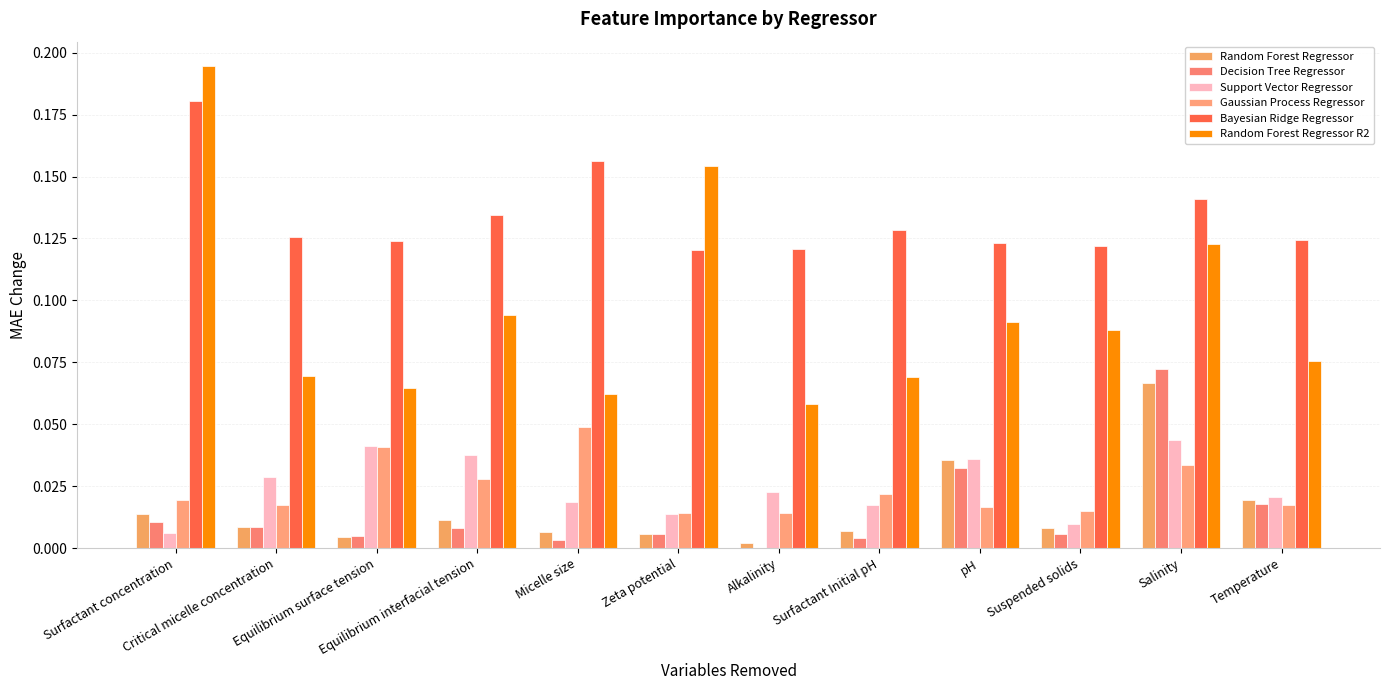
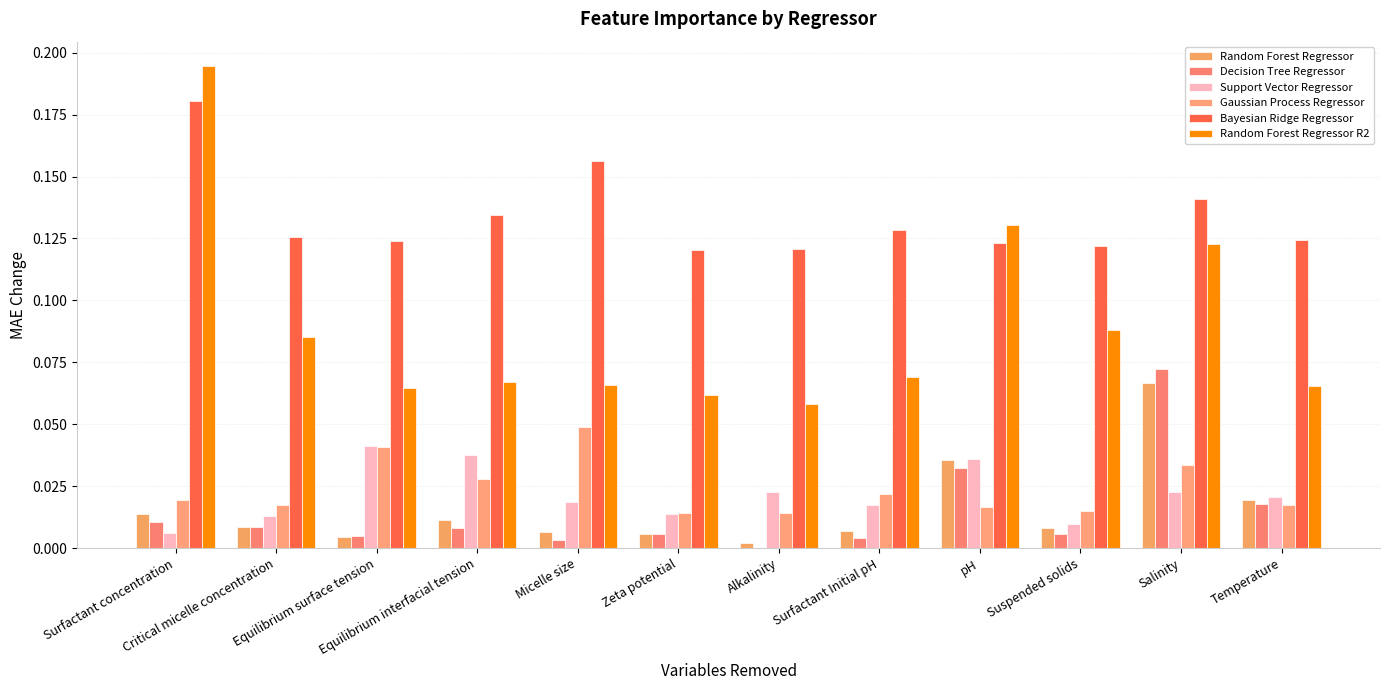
Support Vector Regressor, Critical micelle concentration: 0.029 -> 0.013
Random Forest Regressor R2, Critical micelle concentration: 0.070 -> 0.085
Random Forest Regressor R2, Equilibrium interfacial tension: 0.094 -> 0.067
Random Forest Regressor R2, Micelle size: 0.062 -> 0.066
Random Forest Regressor R2, Zeta potential: 0.154 -> 0.062
Random Forest Regressor R2, pH: 0.091 -> 0.130
Support Vector Regressor, Salinity: 0.044 -> 0.023
Random Forest Regressor R2, Temperature: 0.075 -> 0.066
